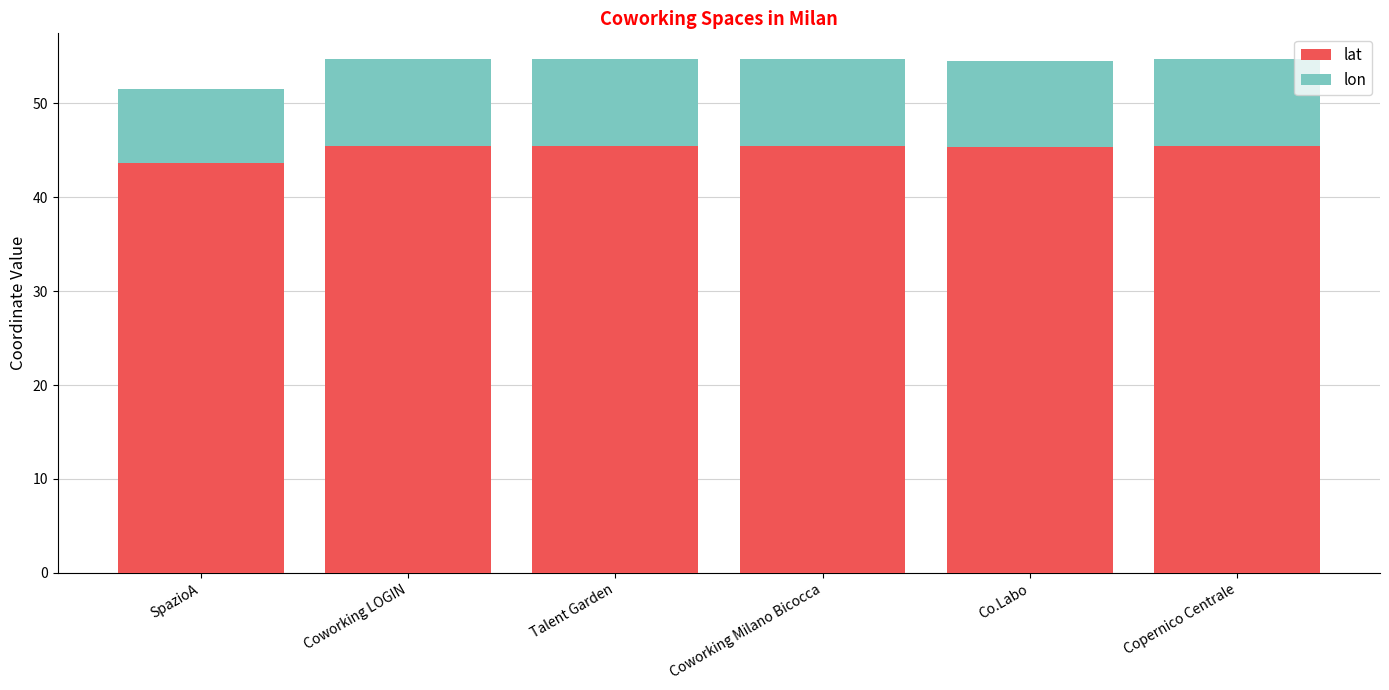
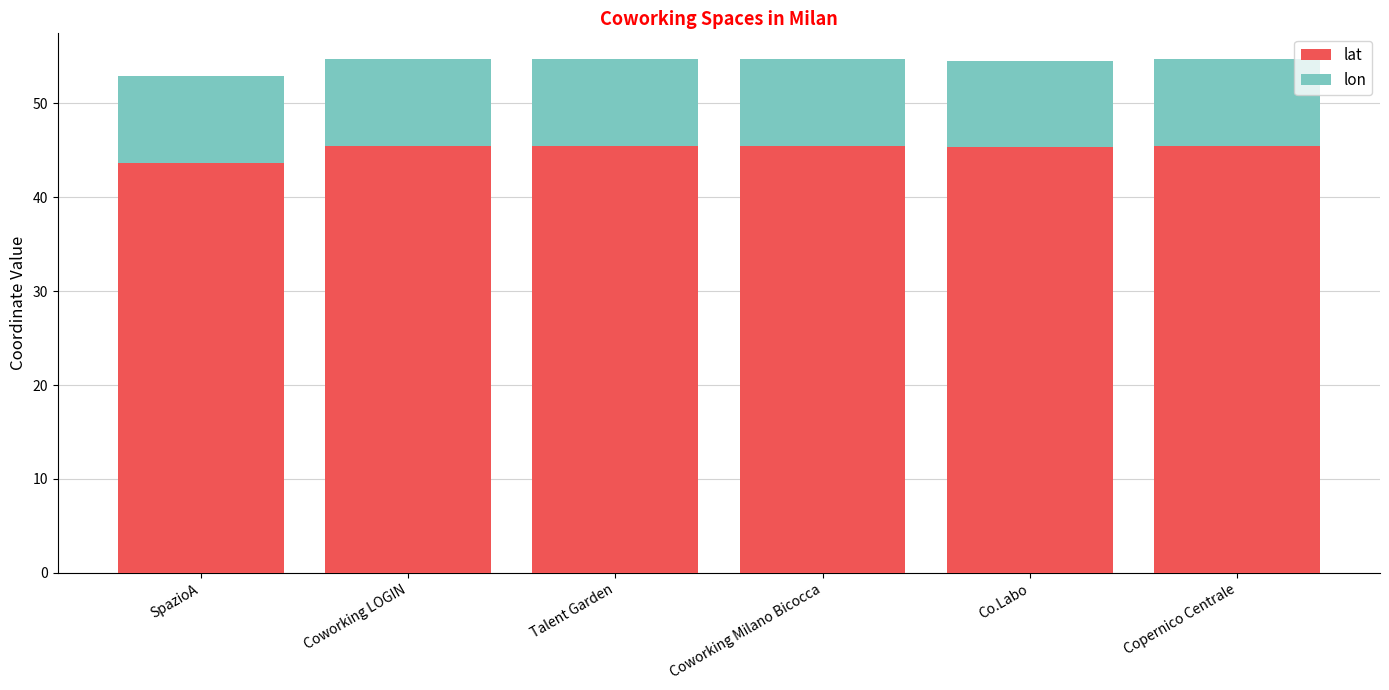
lon, SpazioA: 8 -> 9
